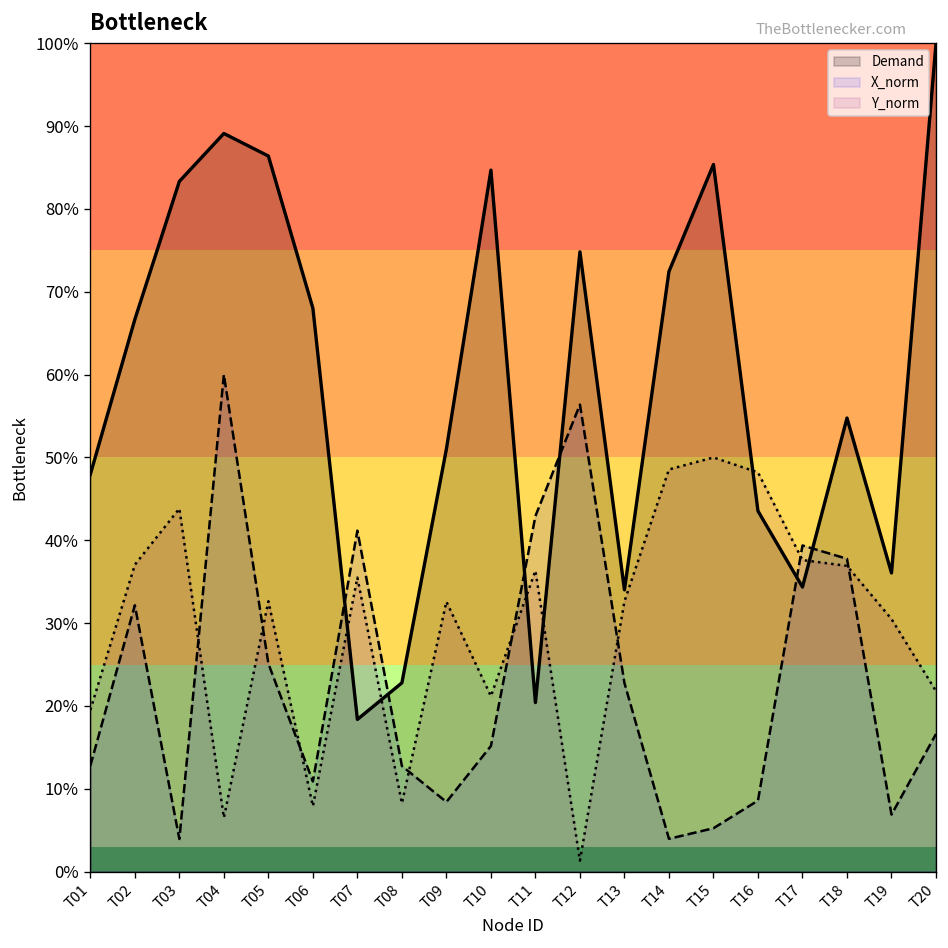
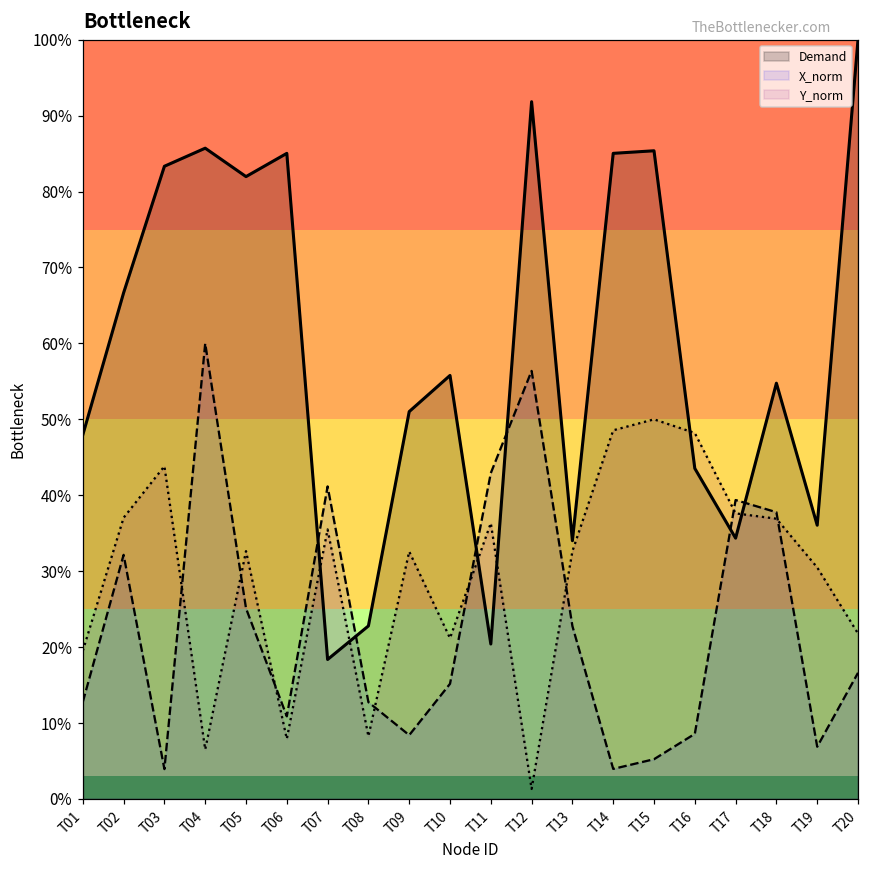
Demand, T04: 89% -> 86%
Demand, T05: 86% -> 82%
Demand, T06: 68% -> 85%
Demand, T10: 85% -> 56%
Demand, T12: 75% -> 92%
Demand, T14: 72% -> 85%
